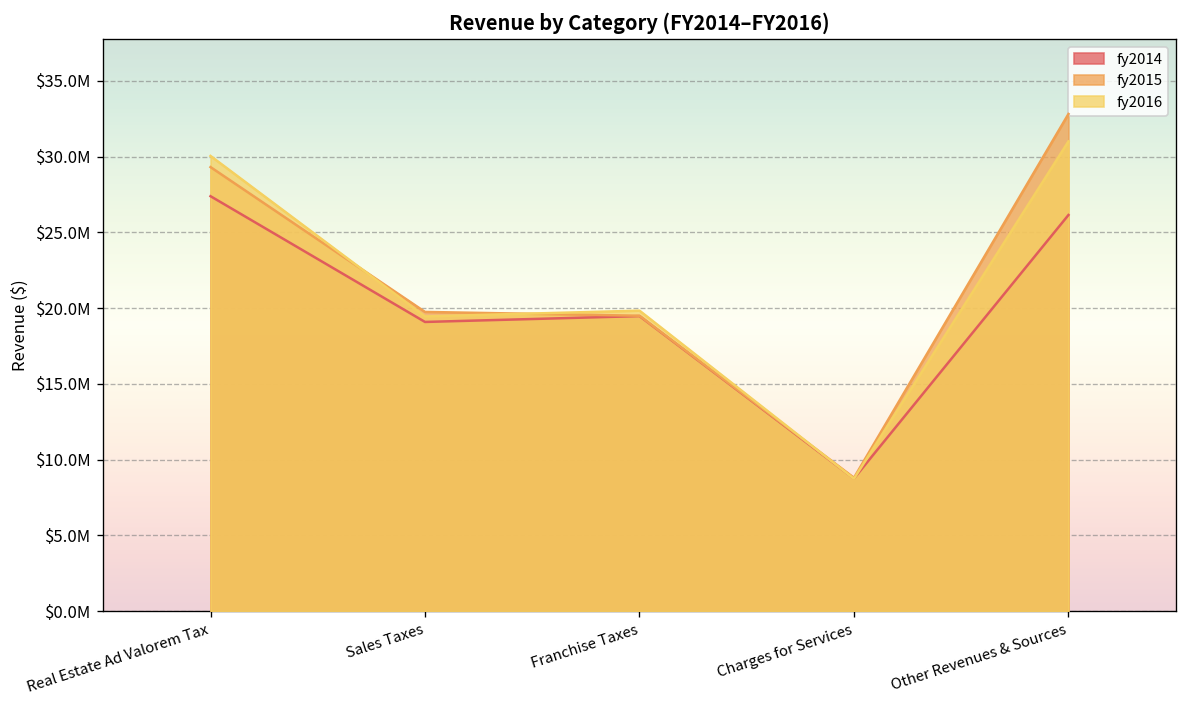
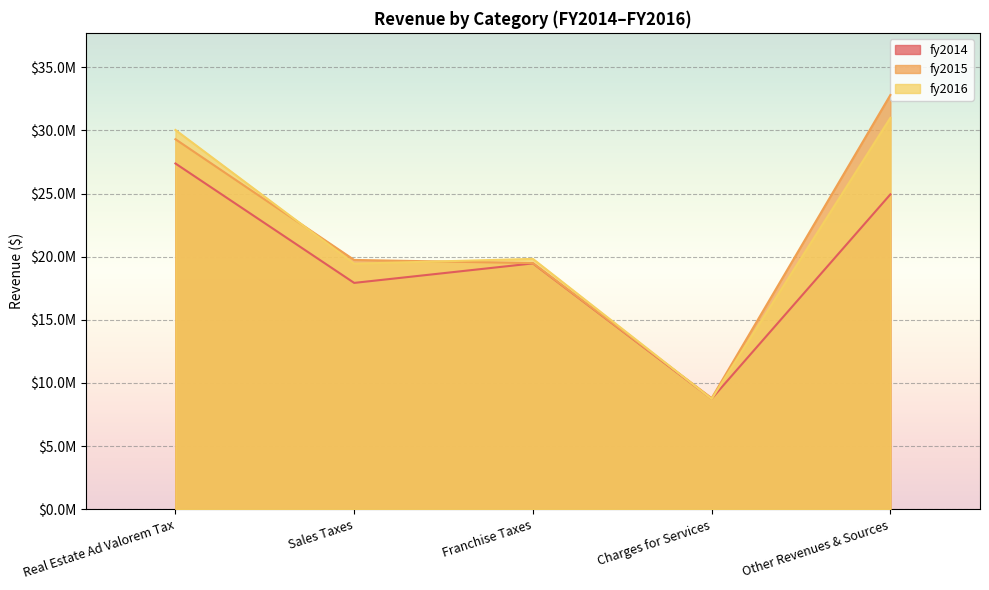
fy2014, Sales Taxes: $19100000 -> $17900000
fy2014, Other Revenues & Sources: $26100000 -> $24900000
